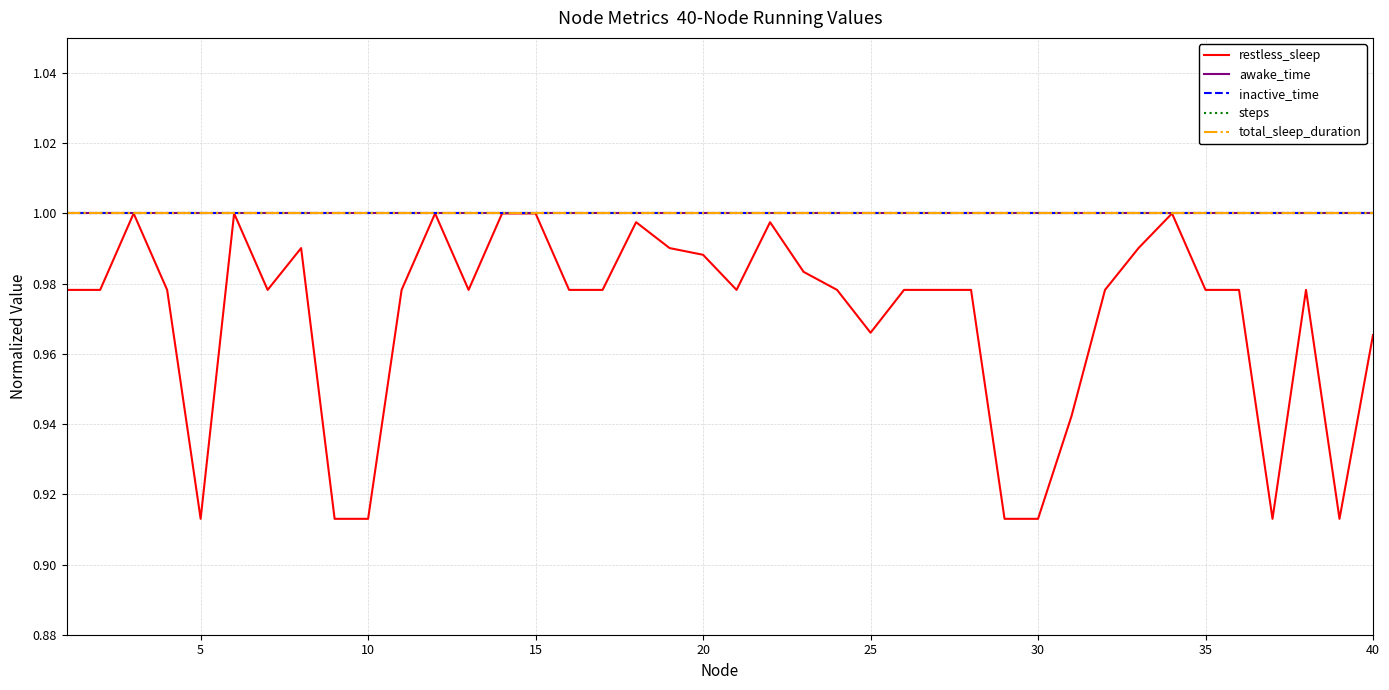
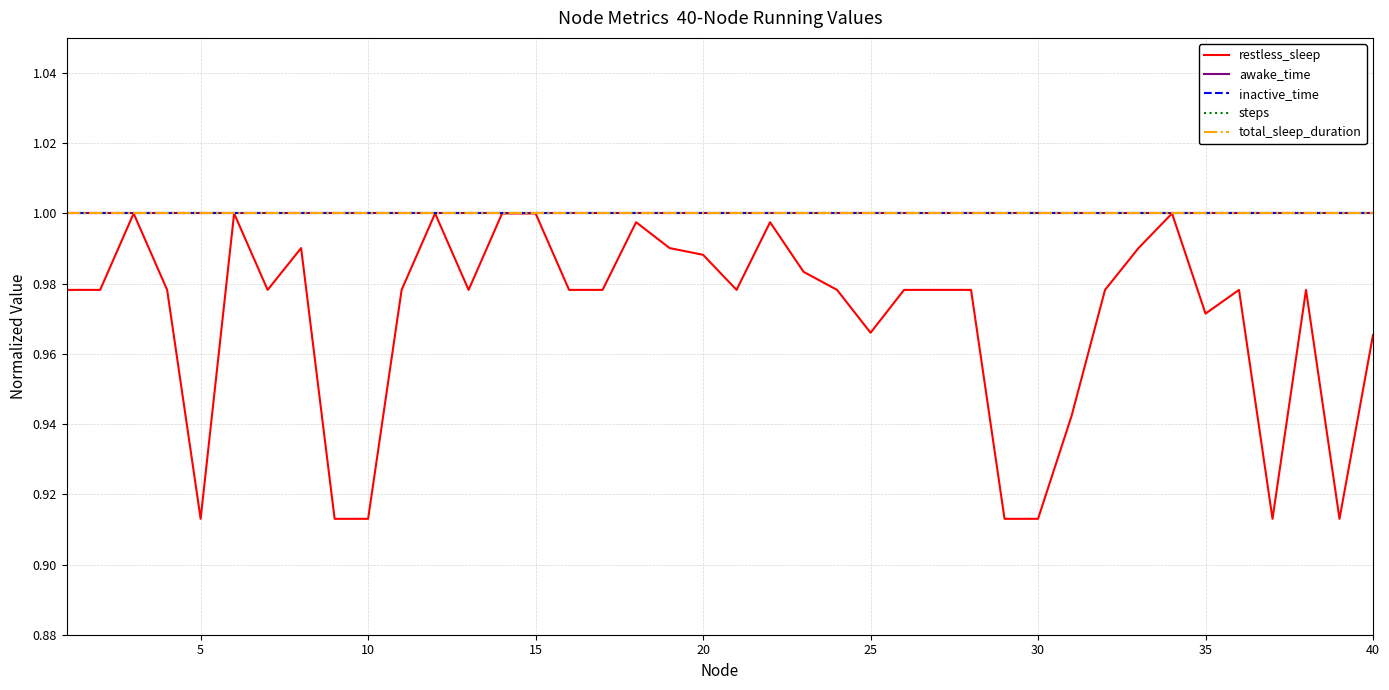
restless_sleep, 35: 0.978 -> 0.971
